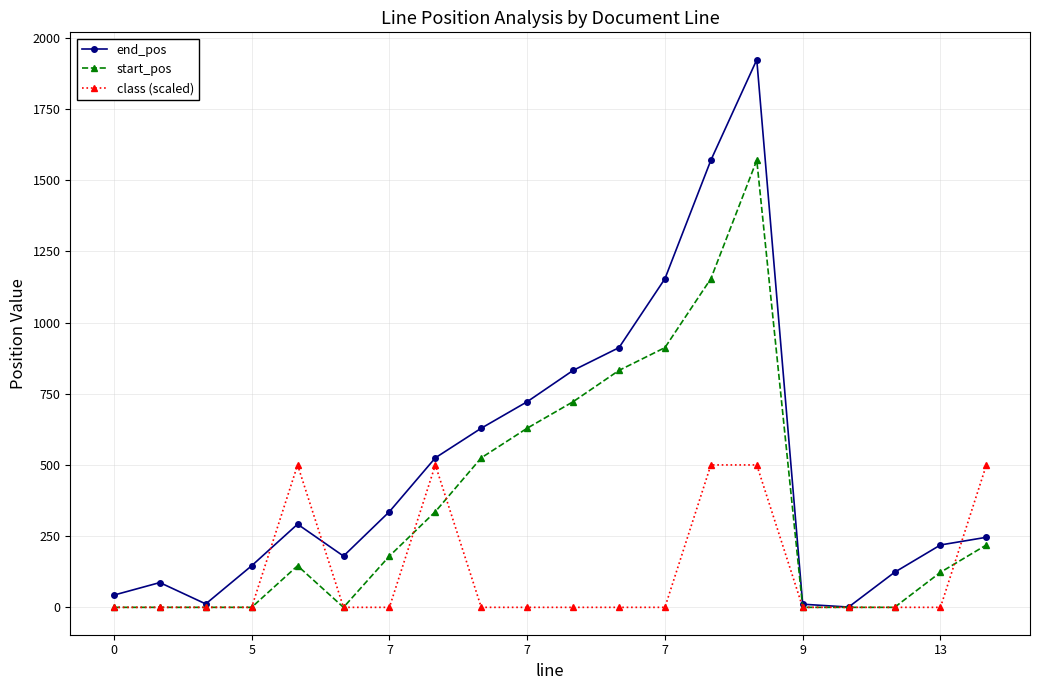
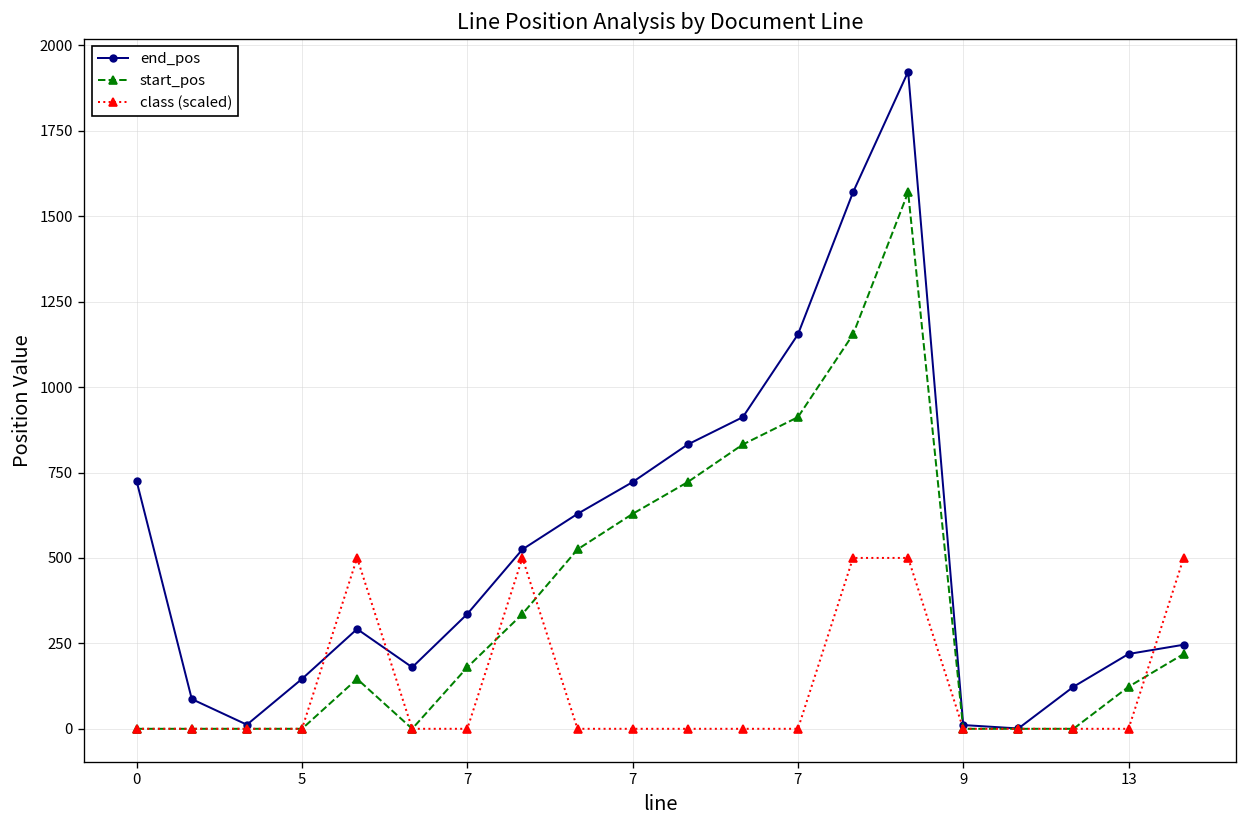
end_pos, 0: 40 -> 720
